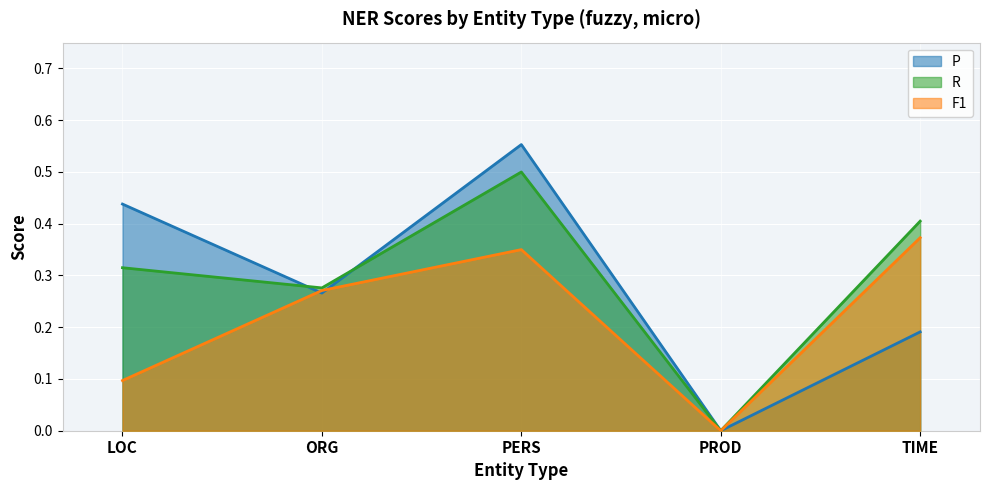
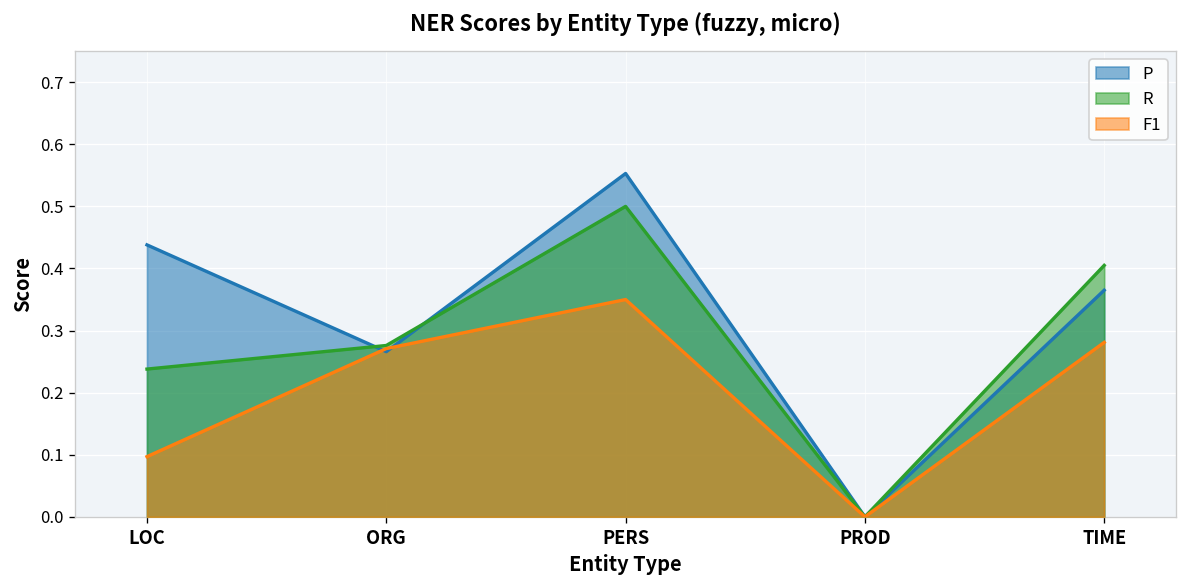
R, LOC: 0.32 -> 0.24
P, TIME: 0.19 -> 0.37
F1, TIME: 0.37 -> 0.28
